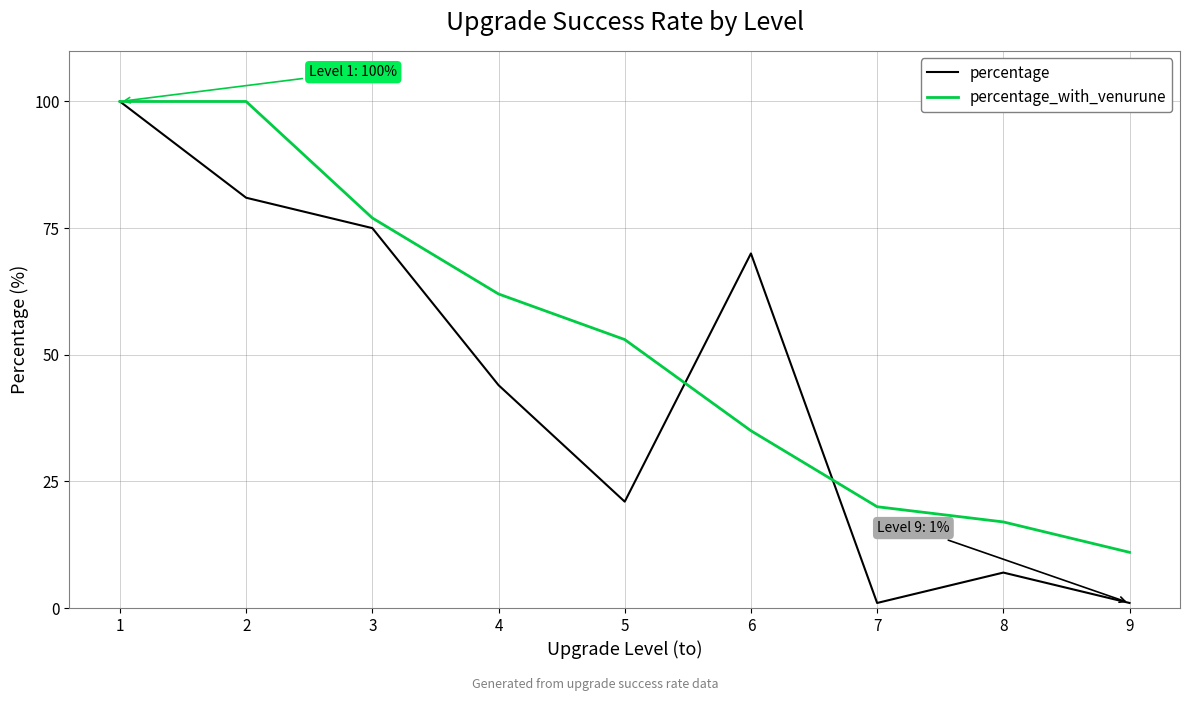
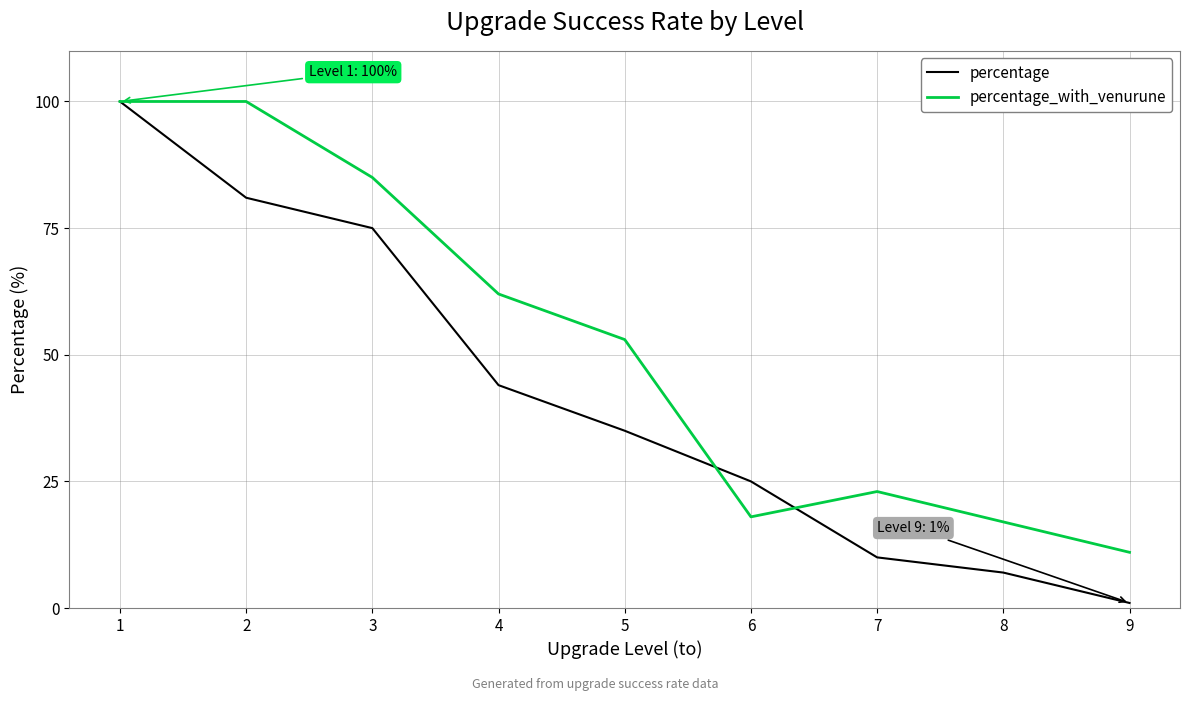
percentage_with_venurune, 3: 77 -> 85
percentage, 5: 21 -> 35
percentage, 6: 70 -> 25
percentage_with_venurune, 6: 35 -> 18
percentage, 7: 1 -> 10
percentage_with_venurune, 7: 20 -> 23
